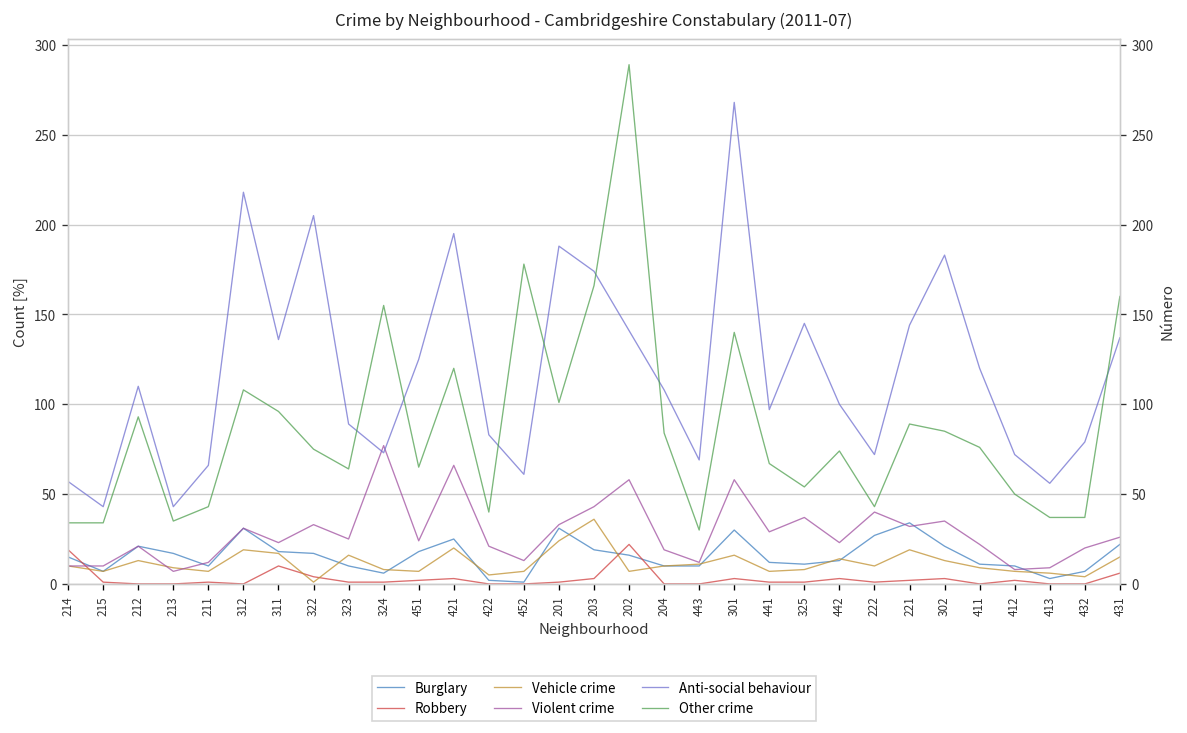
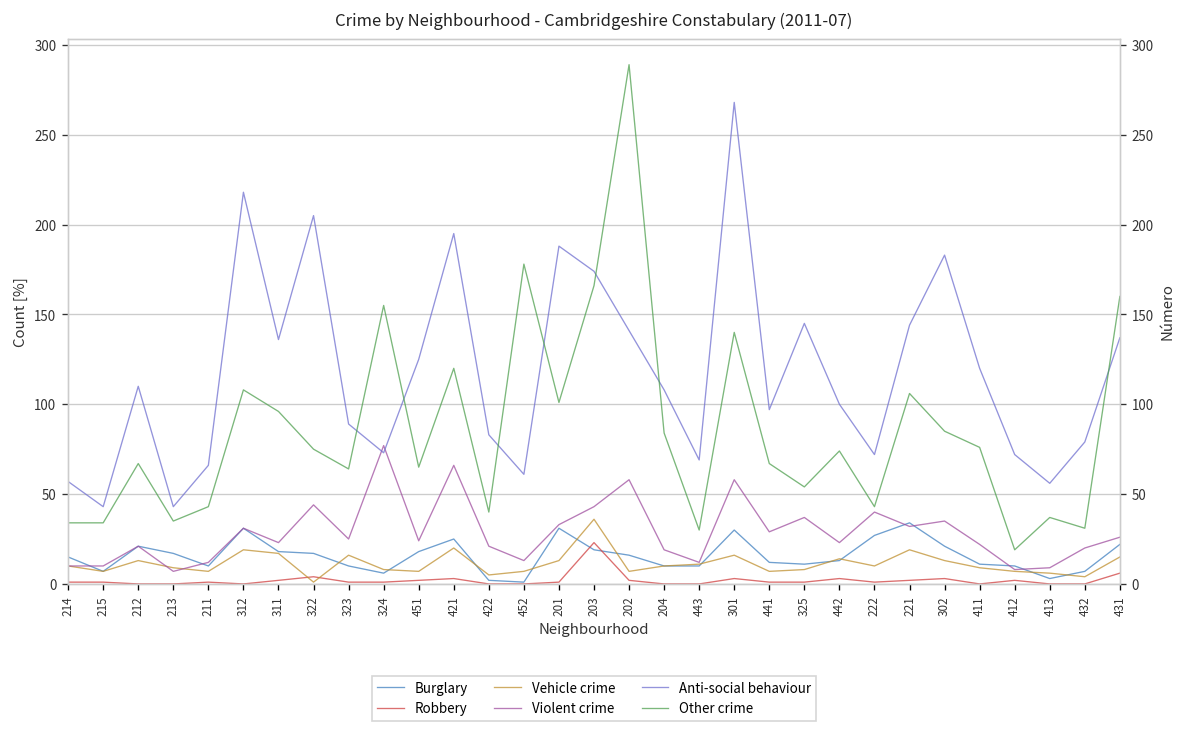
Robbery, 214: 19 -> 1
Other crime, 212: 93 -> 67
Robbery, 311: 10 -> 2
Violent crime, 322: 33 -> 44
Vehicle crime, 201: 24 -> 13
Robbery, 203: 3 -> 23
Robbery, 202: 22 -> 2
Other crime, 221: 89 -> 106
Other crime, 412: 50 -> 19
Other crime, 432: 37 -> 31
